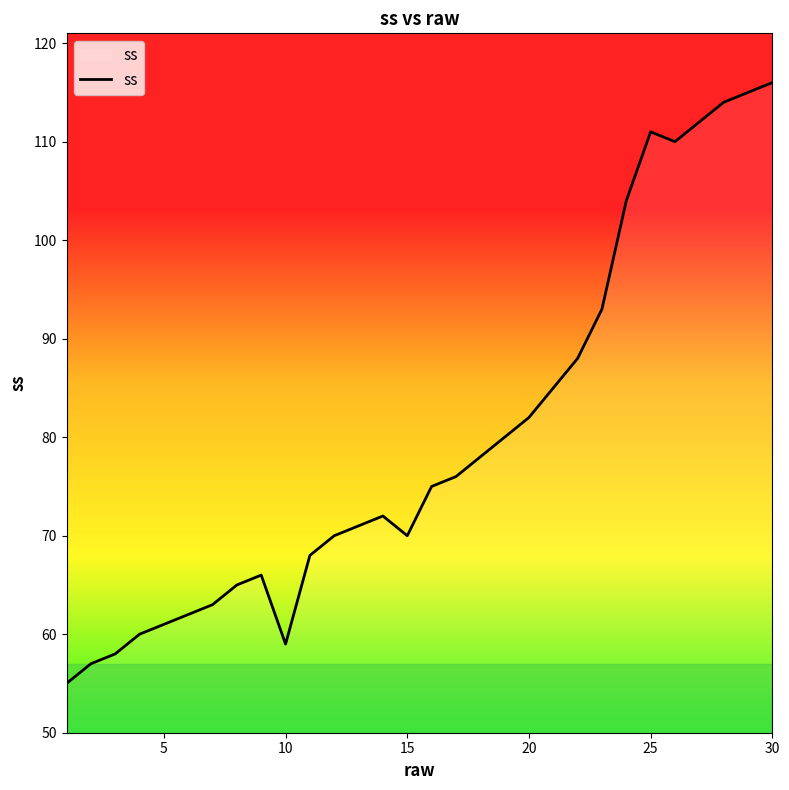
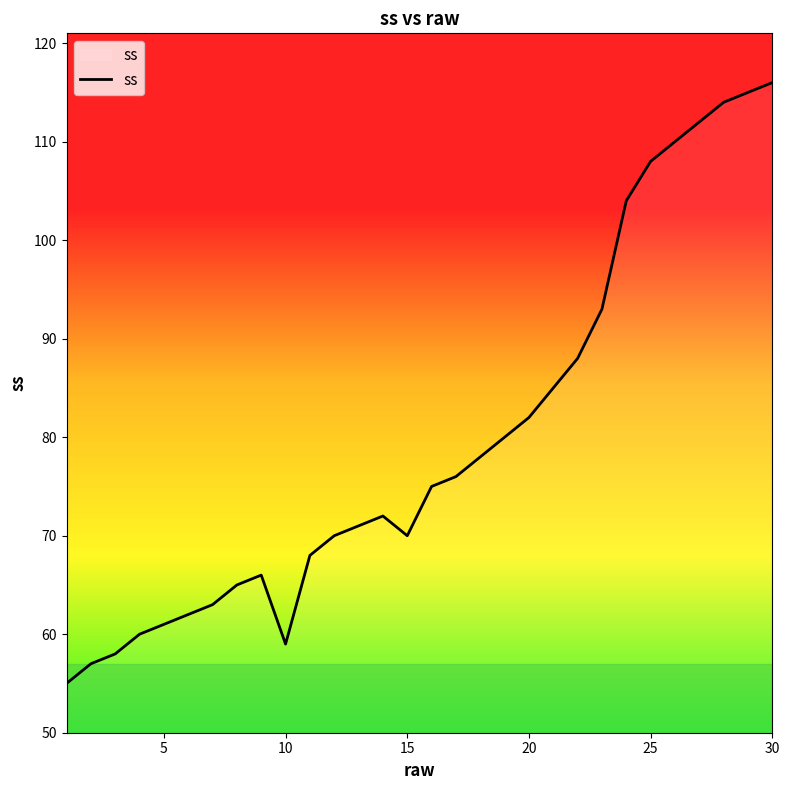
25: 111 -> 108
